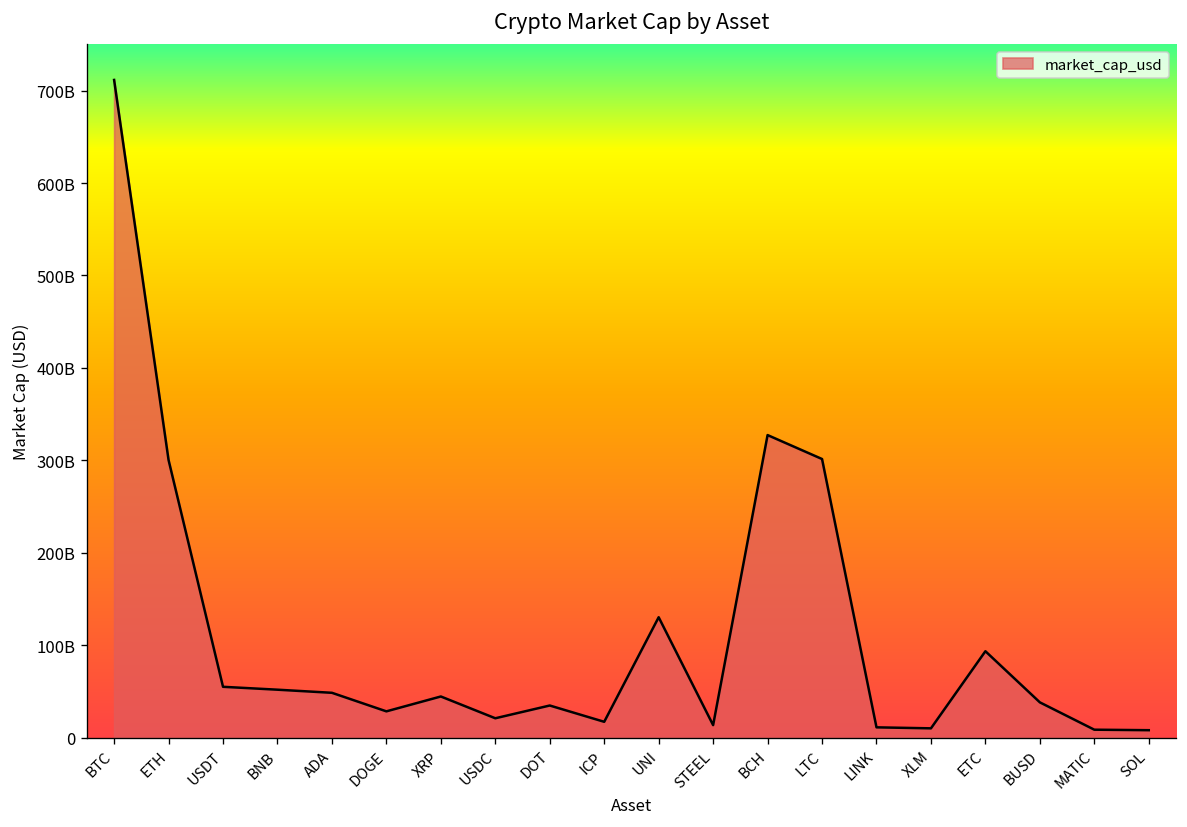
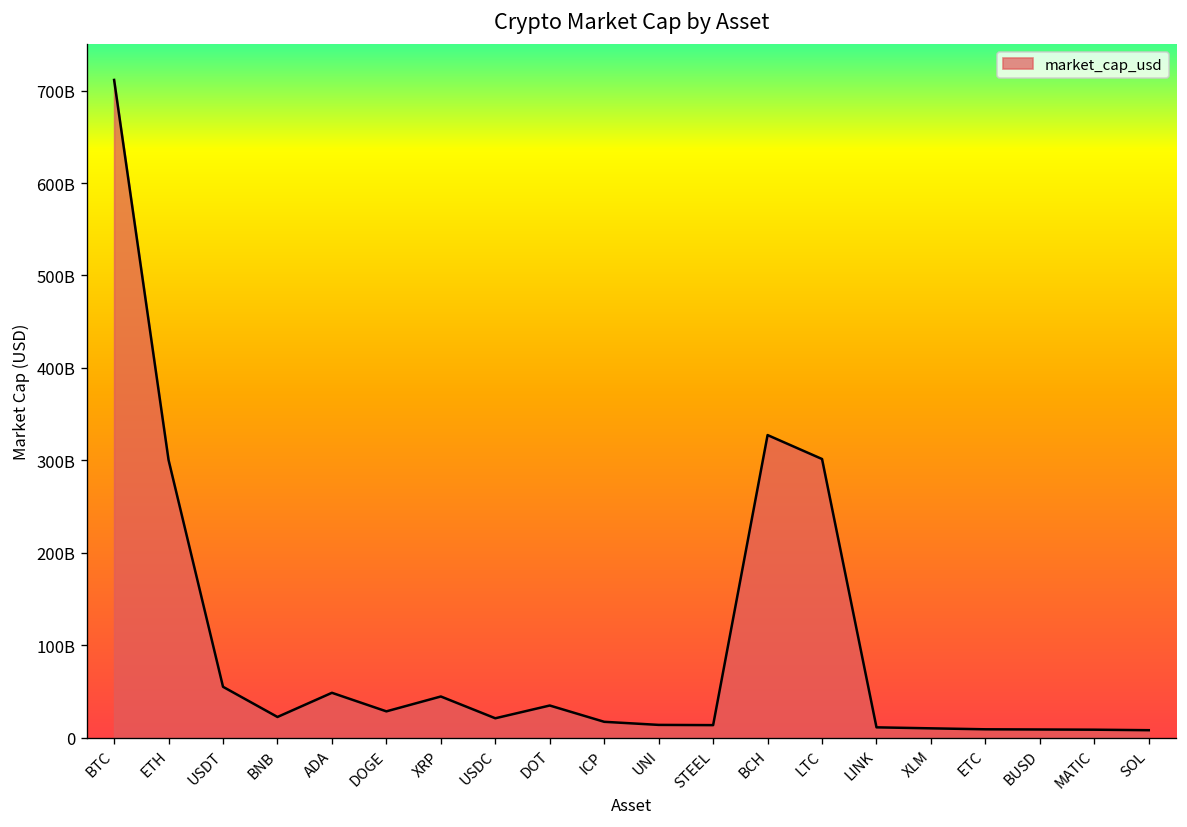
BNB: 50000000000 -> 20000000000
UNI: 130000000000 -> 10000000000
ETC: 90000000000 -> 10000000000
BUSD: 40000000000 -> 10000000000
